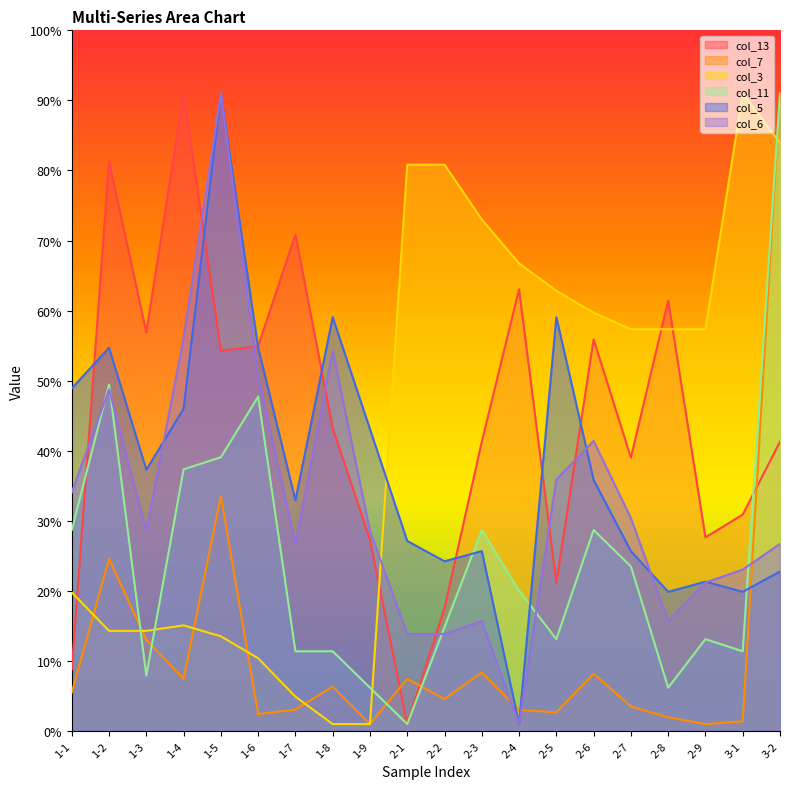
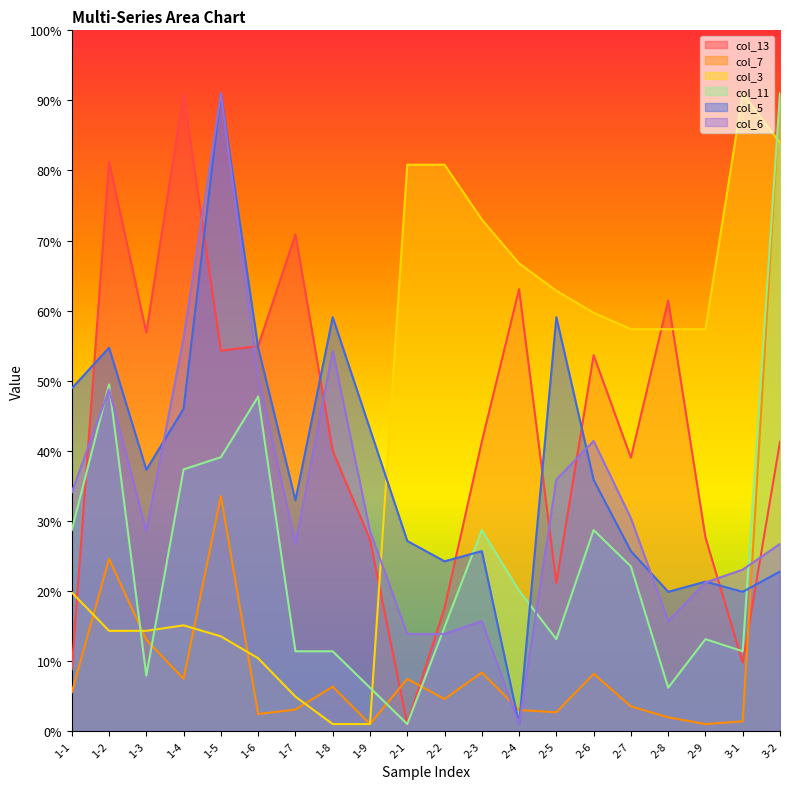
col_13, 1-8: 43% -> 40%
col_13, 2-6: 56% -> 54%
col_13, 3-1: 31% -> 10%
